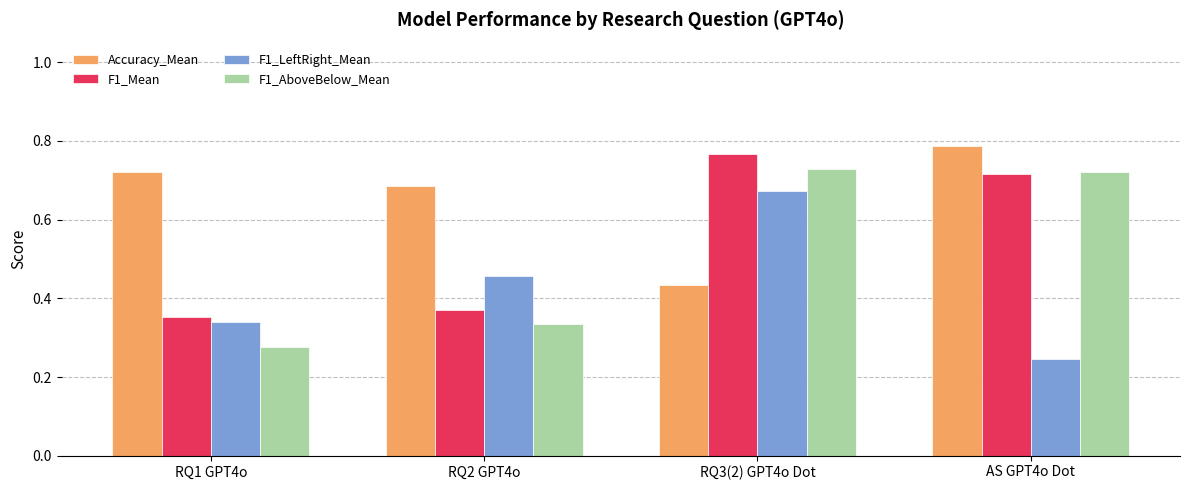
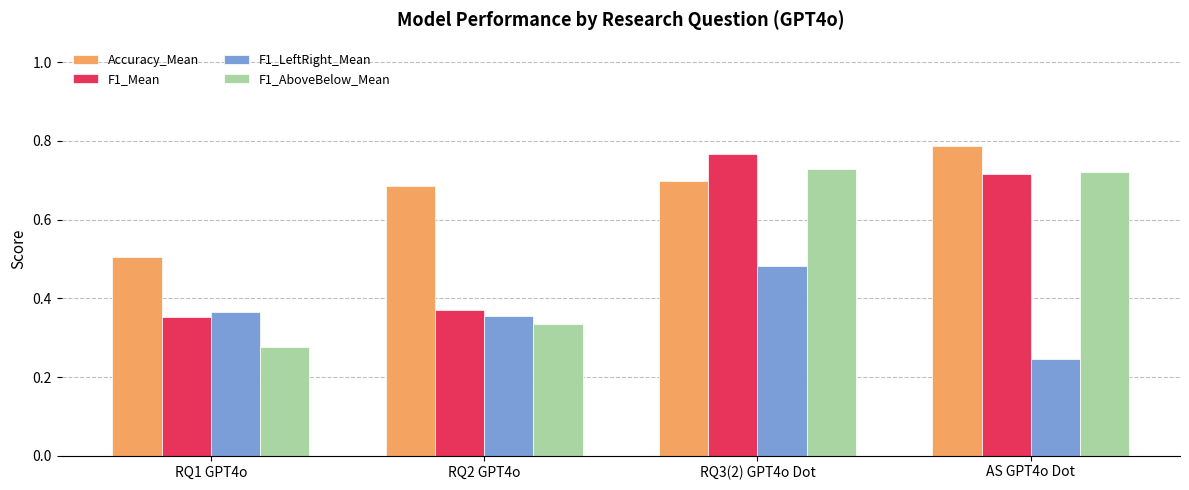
Accuracy_Mean, RQ1 GPT4o: 0.72 -> 0.51
F1_LeftRight_Mean, RQ1 GPT4o: 0.34 -> 0.37
F1_LeftRight_Mean, RQ2 GPT4o: 0.46 -> 0.36
Accuracy_Mean, RQ3(2) GPT4o Dot: 0.43 -> 0.70
F1_LeftRight_Mean, RQ3(2) GPT4o Dot: 0.67 -> 0.48
